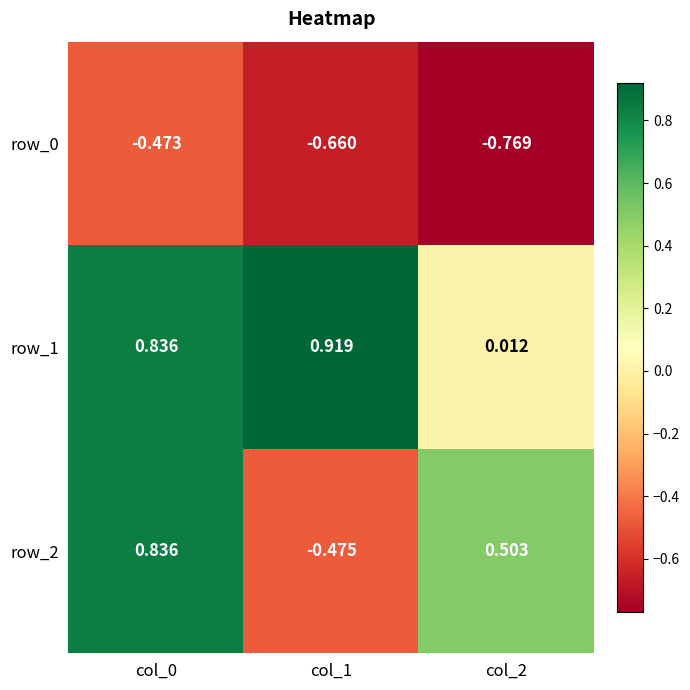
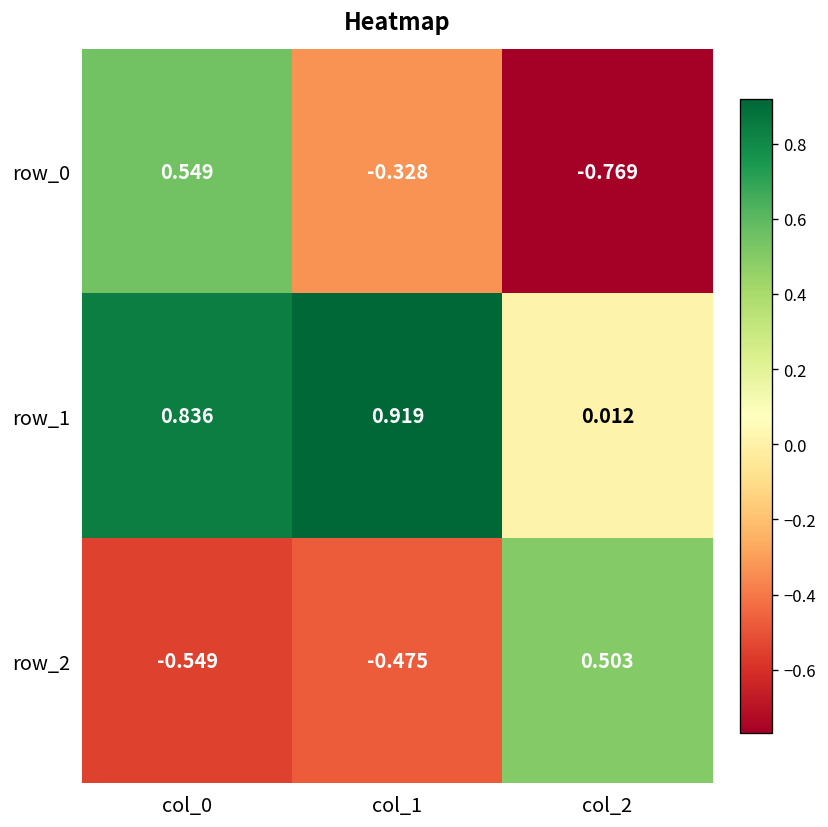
row_0, col_0: -0.473 -> 0.549
row_0, col_1: -0.660 -> -0.328
row_2, col_0: 0.836 -> -0.549
